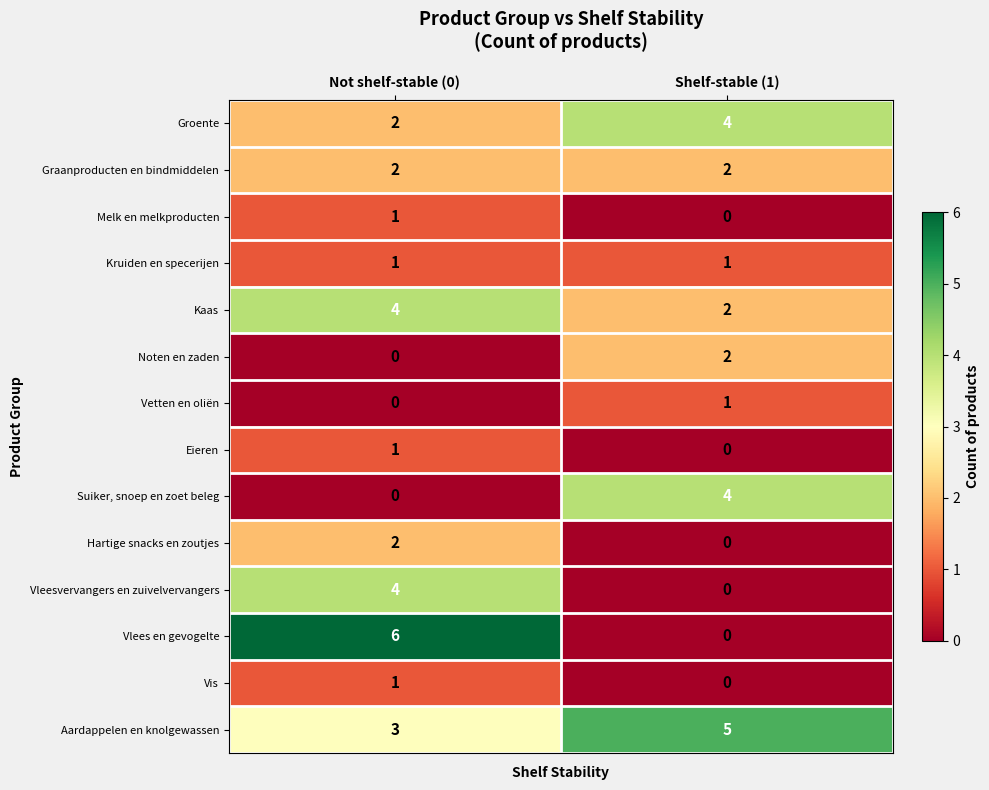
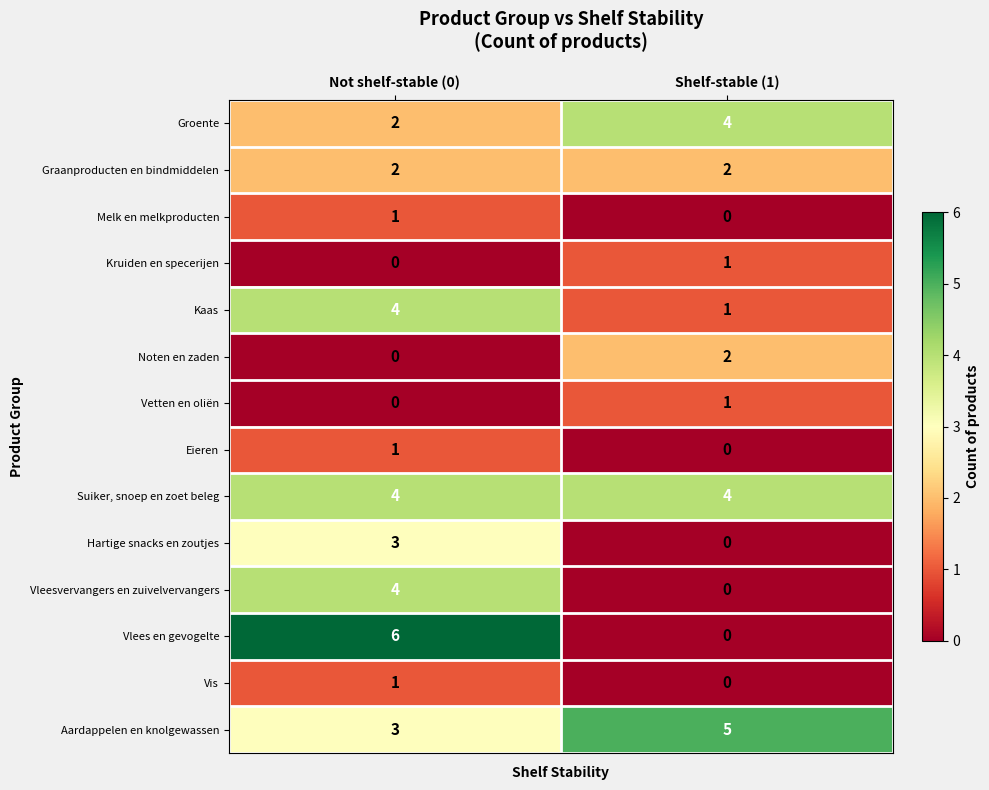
Kruiden en specerijen, Not shelf-stable (0): 1 -> 0
Kaas, Shelf-stable (1): 2 -> 1
Suiker, snoep en zoet beleg, Not shelf-stable (0): 0 -> 4
Hartige snacks en zoutjes, Not shelf-stable (0): 2 -> 3
